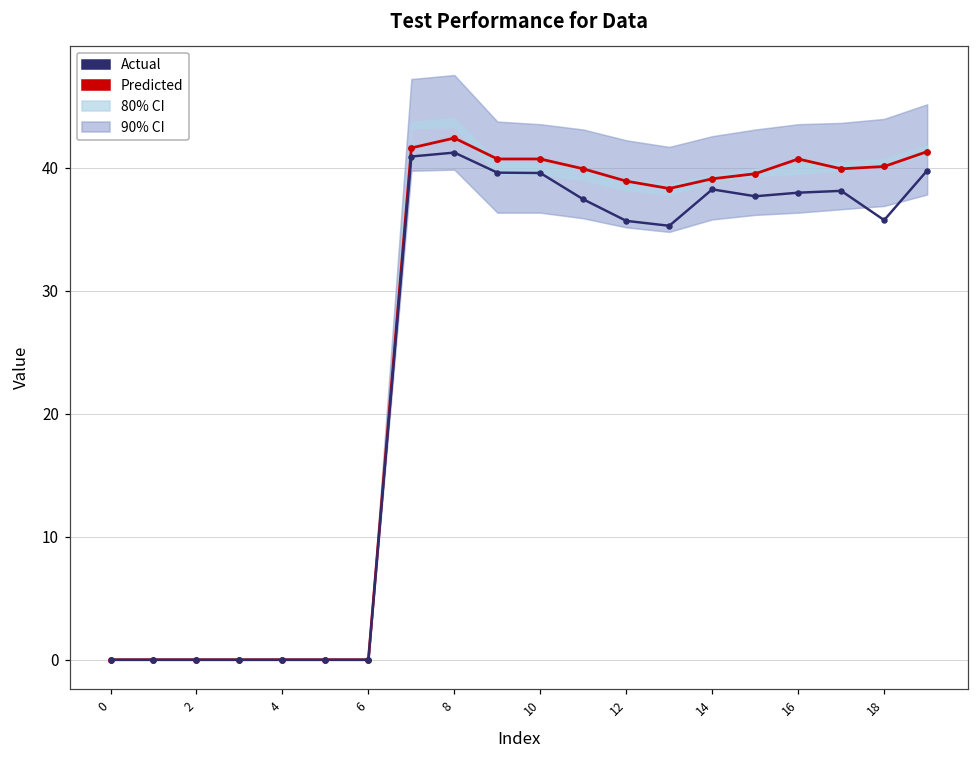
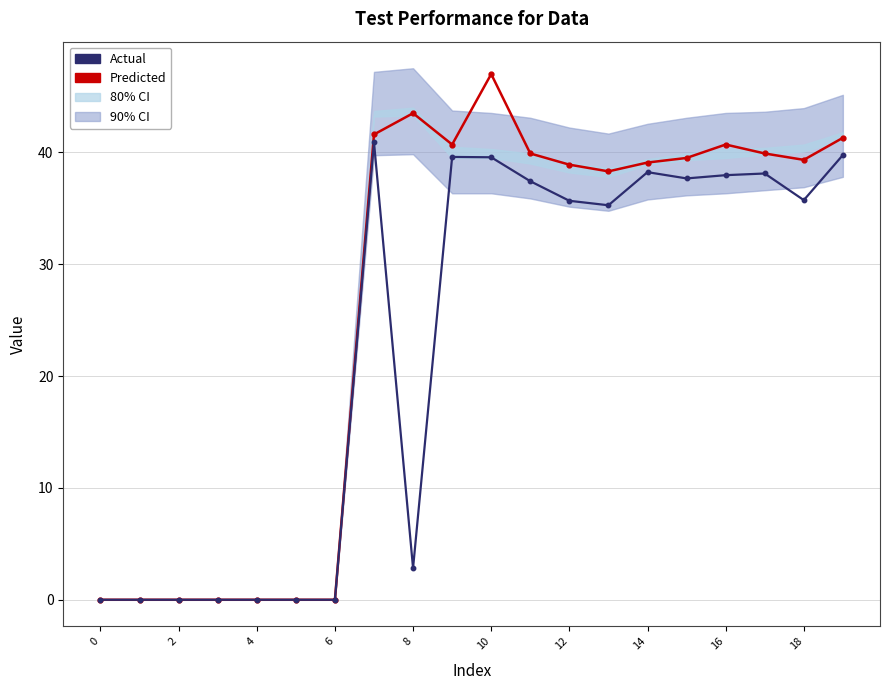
Predicted, 8: 42.4 -> 43.5
Actual, 8: 41.2 -> 2.8
Predicted, 10: 40.7 -> 47.0
Predicted, 18: 40.1 -> 39.3
